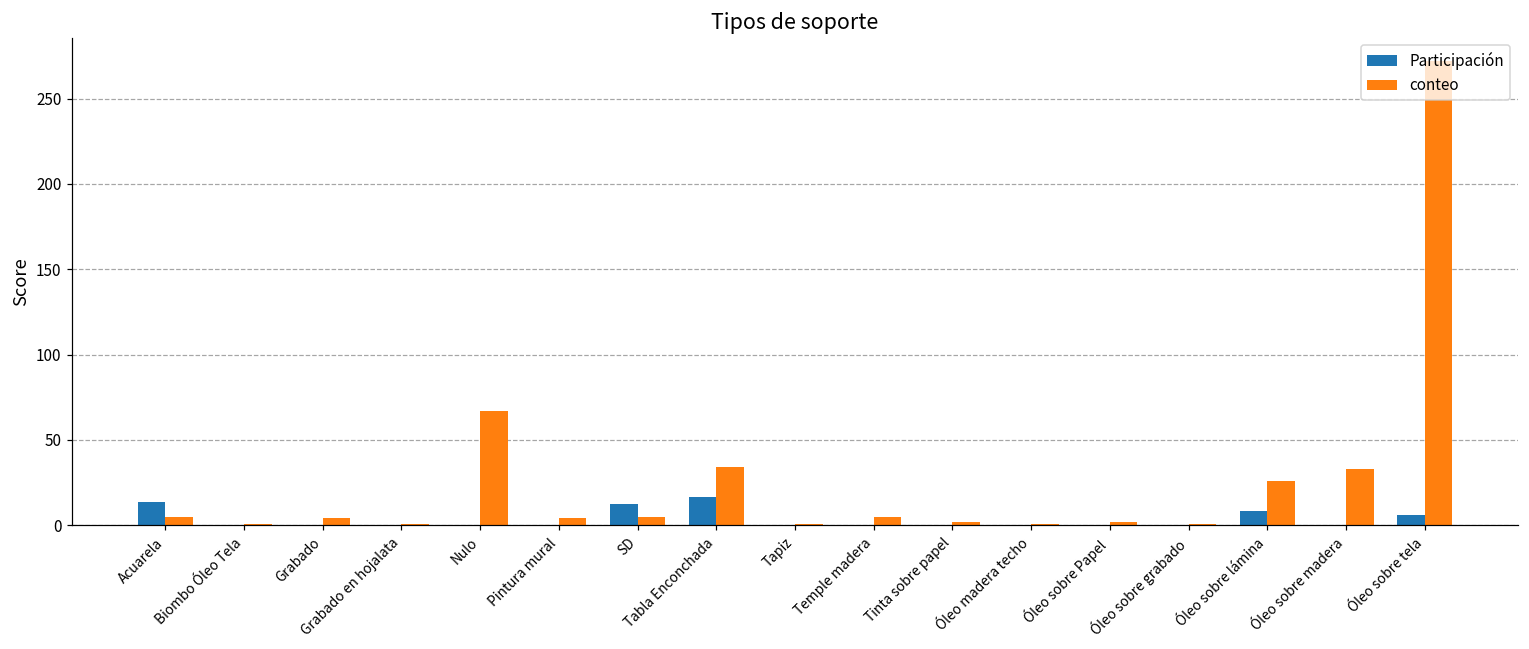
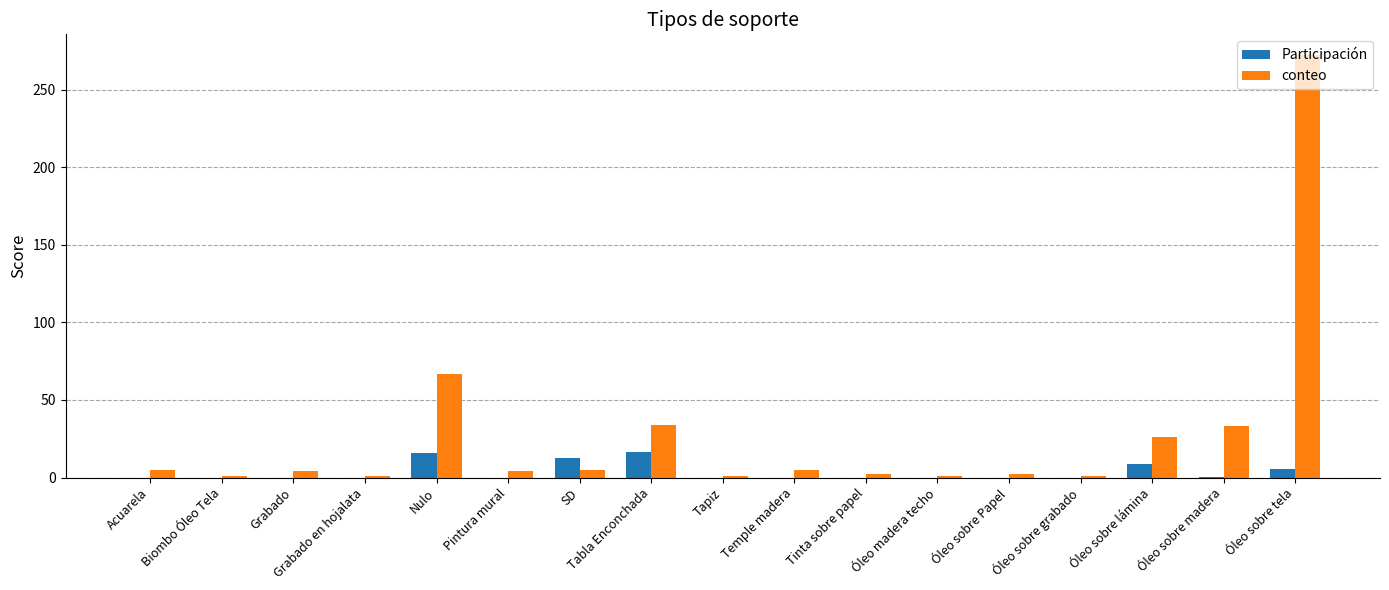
Participación, Acuarela: 14 -> 0
Participación, Nulo: 0 -> 16
